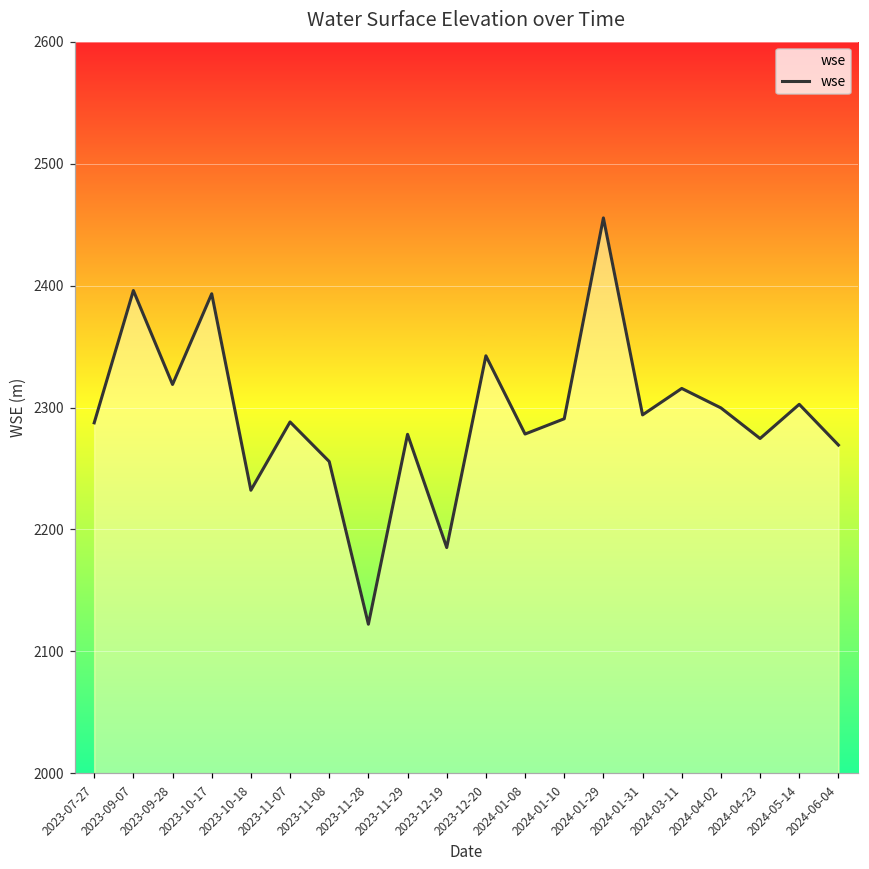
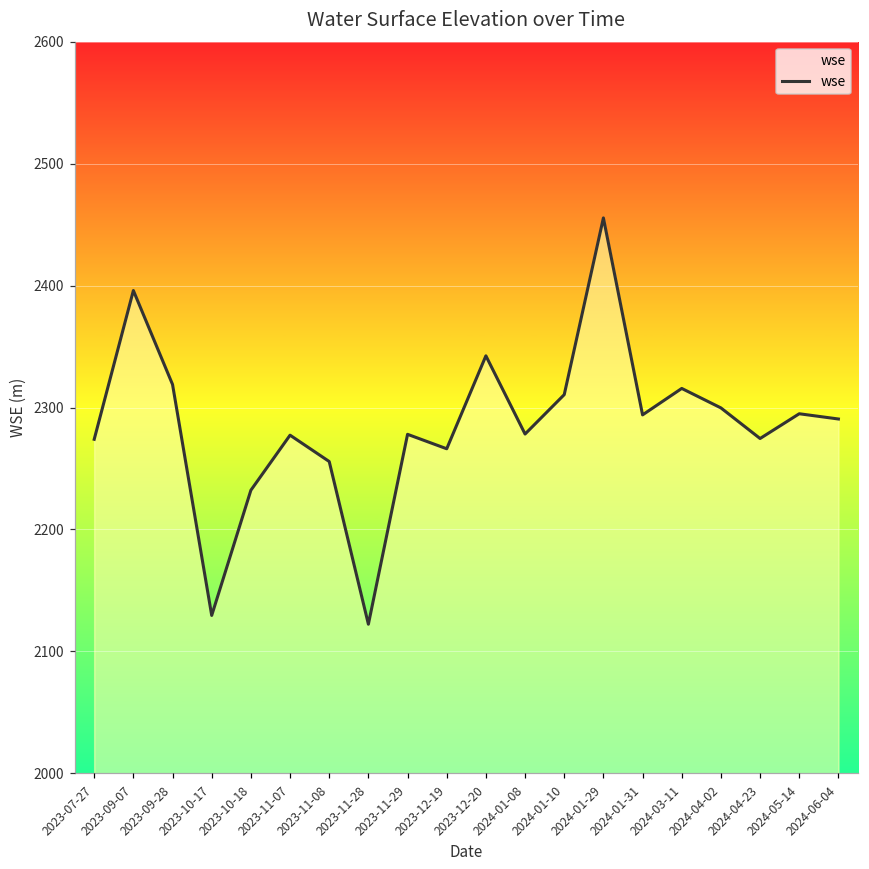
2023-07-27: 2287 -> 2274
2023-10-17: 2393 -> 2130
2023-11-07: 2288 -> 2277
2023-12-19: 2185 -> 2266
2024-01-10: 2291 -> 2311
2024-05-14: 2303 -> 2295
2024-06-04: 2269 -> 2291
